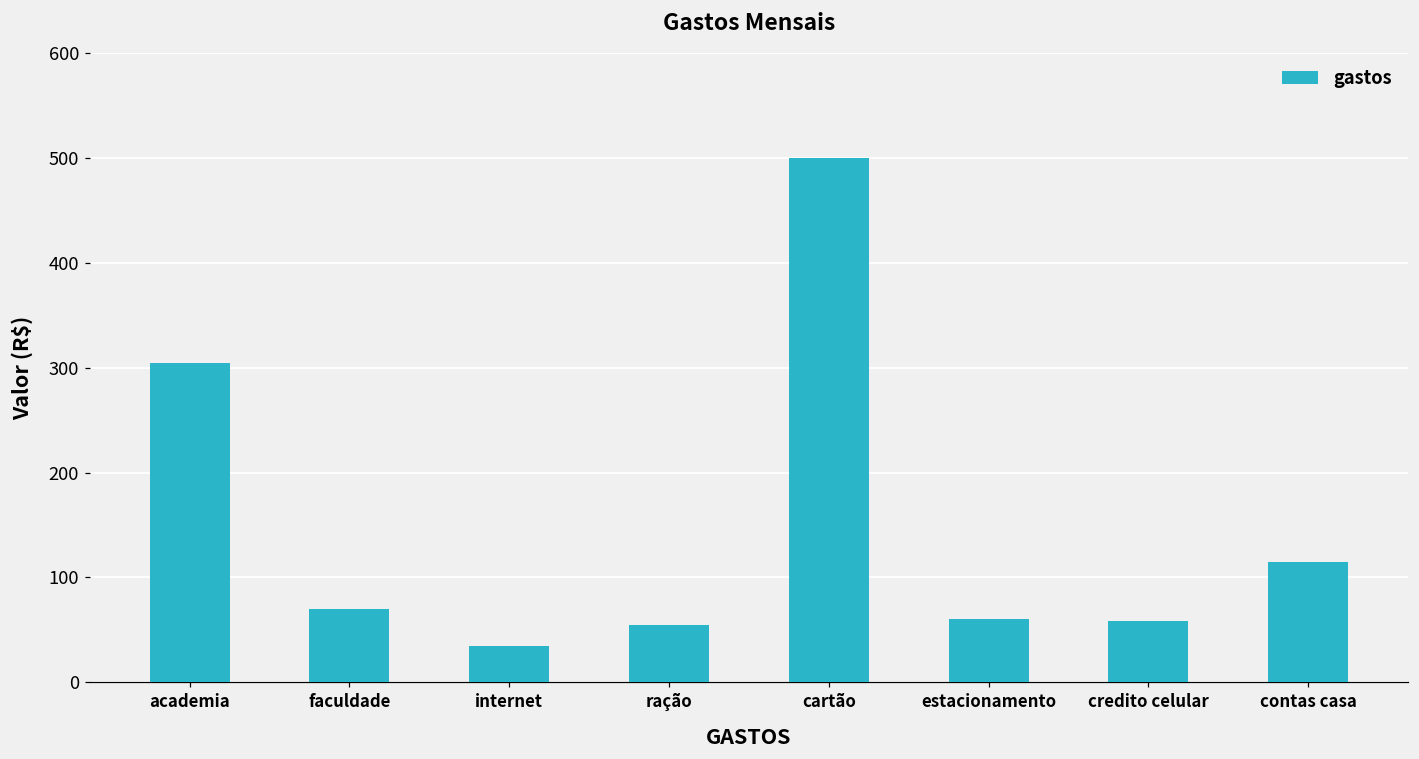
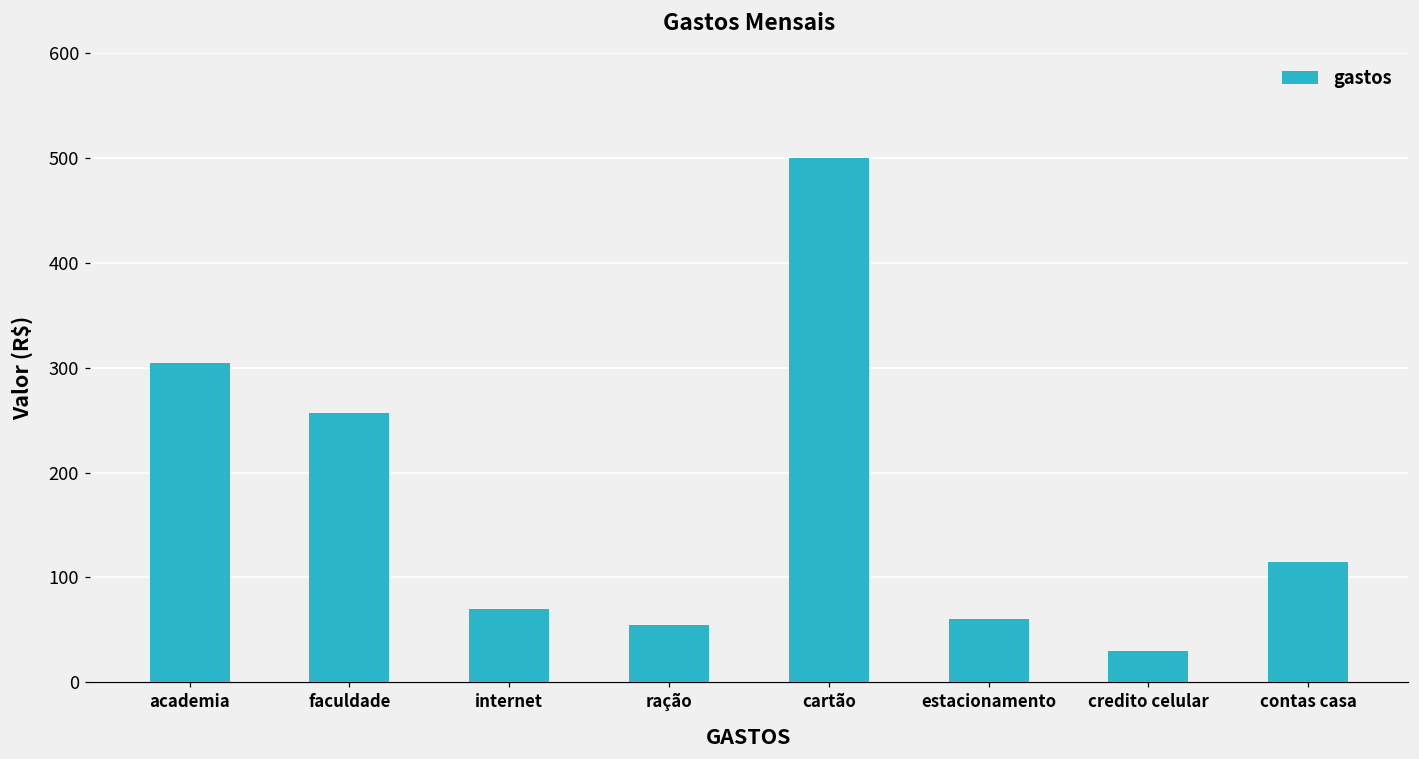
faculdade: 70 -> 260
internet: 40 -> 70
credito celular: 60 -> 30
